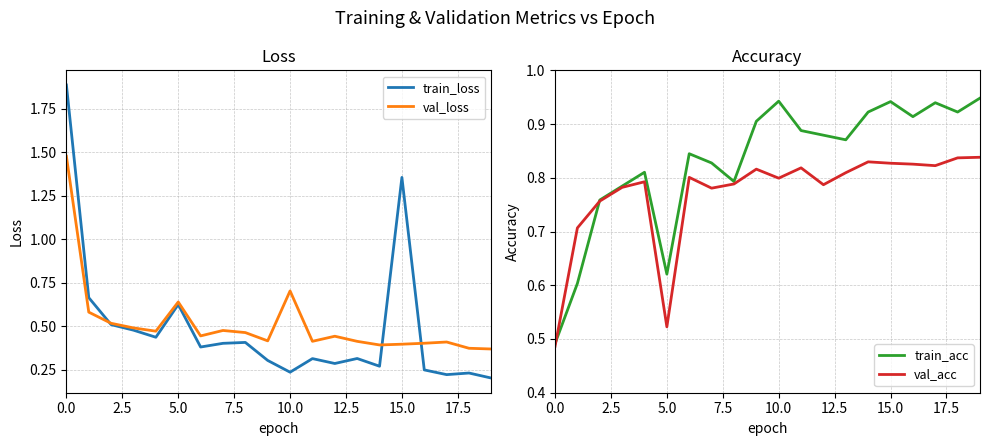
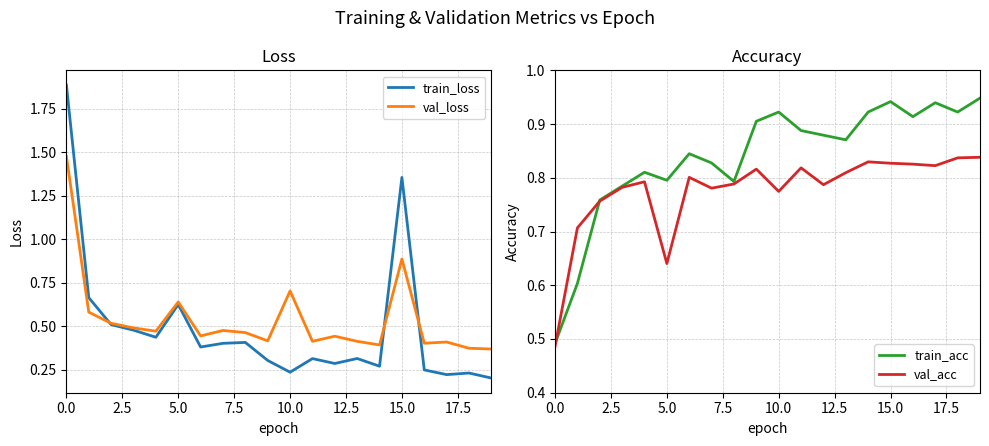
Loss, val_loss, 15.0: 0.40 -> 0.89
Accuracy, train_acc, 5.0: 0.62 -> 0.80
Accuracy, val_acc, 5.0: 0.52 -> 0.64
Accuracy, train_acc, 10.0: 0.94 -> 0.92
Accuracy, val_acc, 10.0: 0.80 -> 0.77
